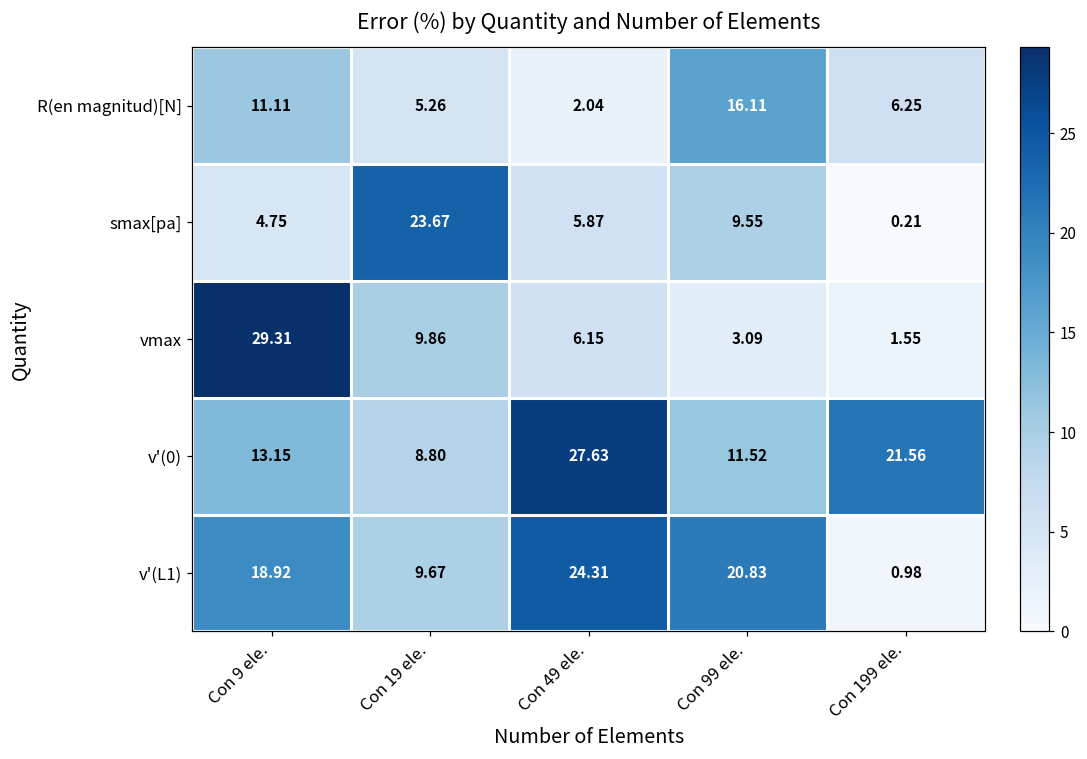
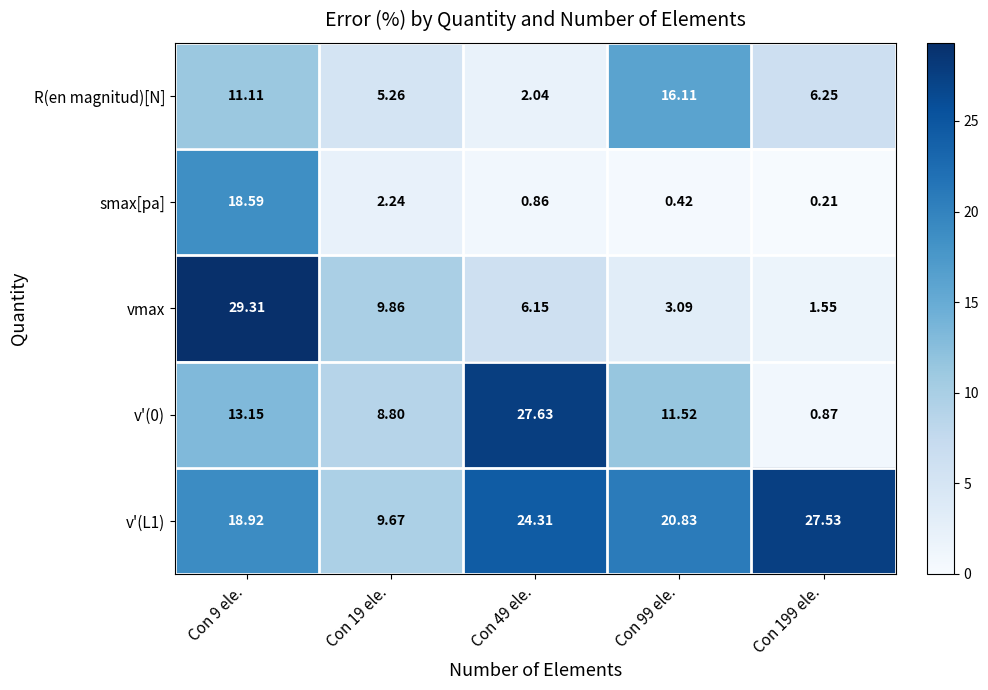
smax[pa], Con 9 ele.: 4.75 -> 18.59
smax[pa], Con 19 ele.: 23.67 -> 2.24
smax[pa], Con 49 ele.: 5.87 -> 0.86
smax[pa], Con 99 ele.: 9.55 -> 0.42
v'(0), Con 199 ele.: 21.56 -> 0.87
v'(L1), Con 199 ele.: 0.98 -> 27.53
